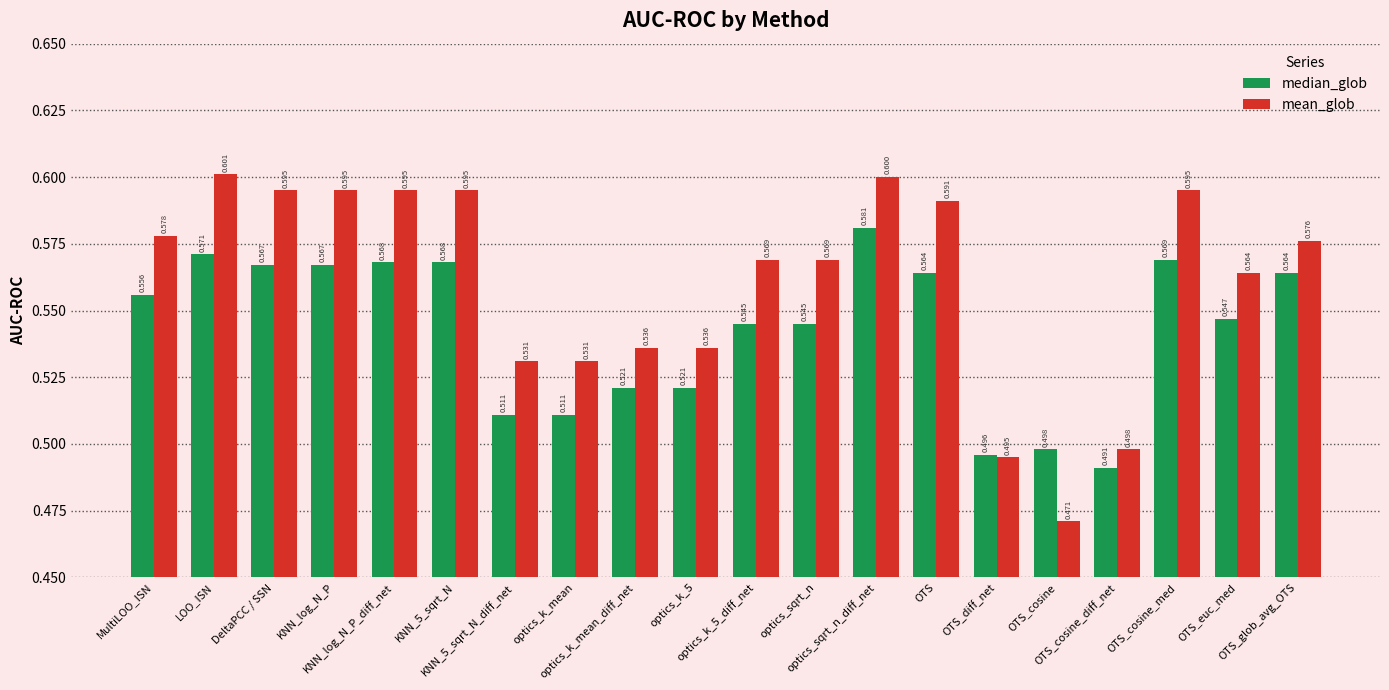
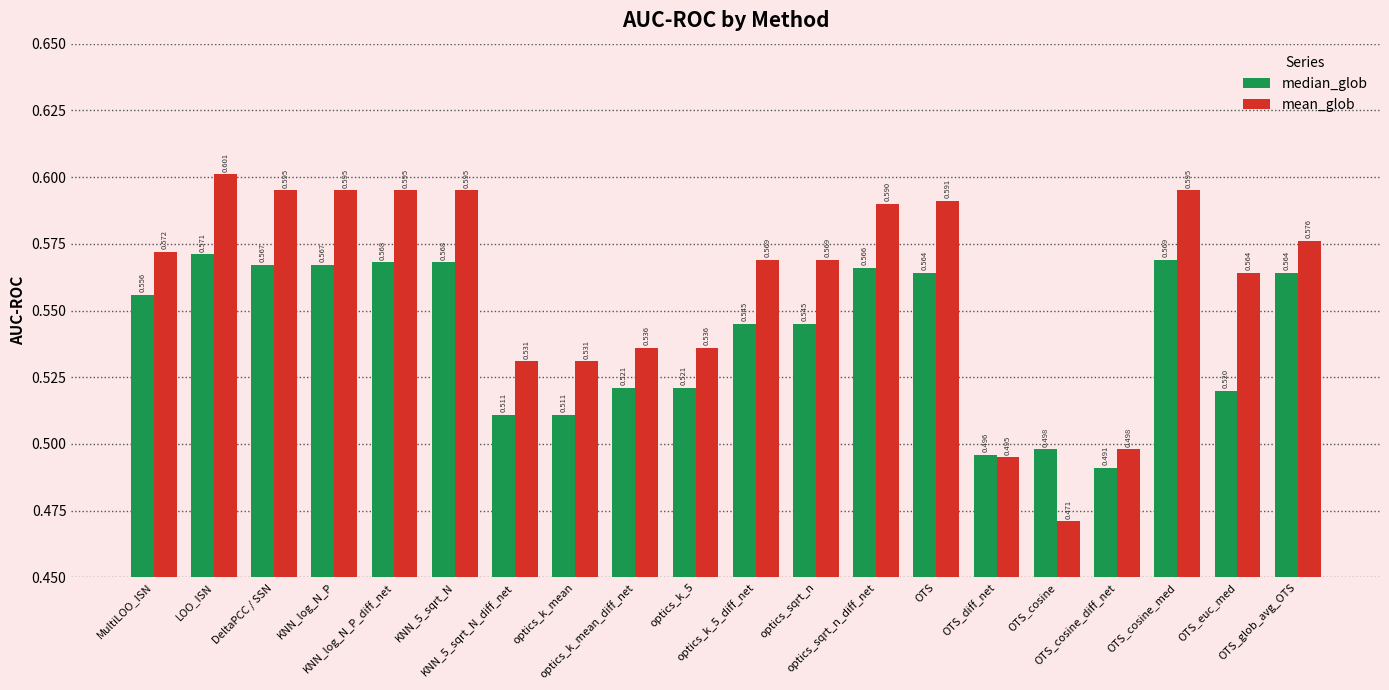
mean_glob, MultiLOO_ISN: 0.578 -> 0.572
median_glob, optics_sqrt_n_diff_net: 0.581 -> 0.566
mean_glob, optics_sqrt_n_diff_net: 0.600 -> 0.590
median_glob, OTS_euc_med: 0.547 -> 0.520
